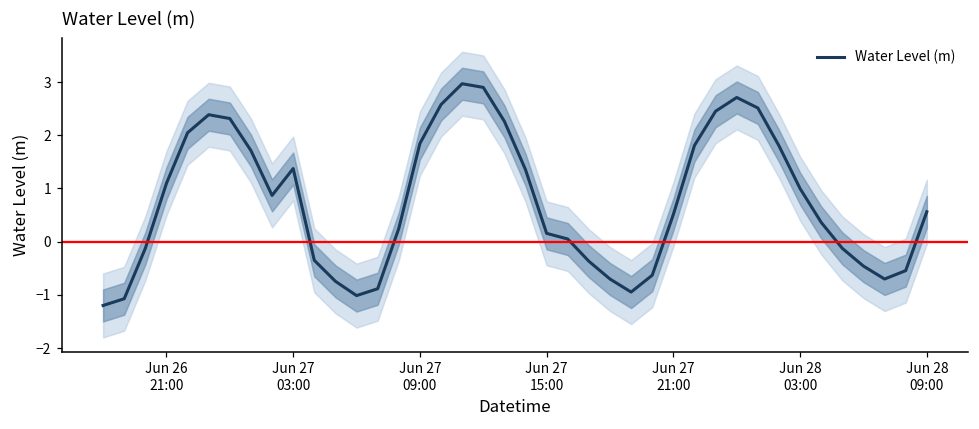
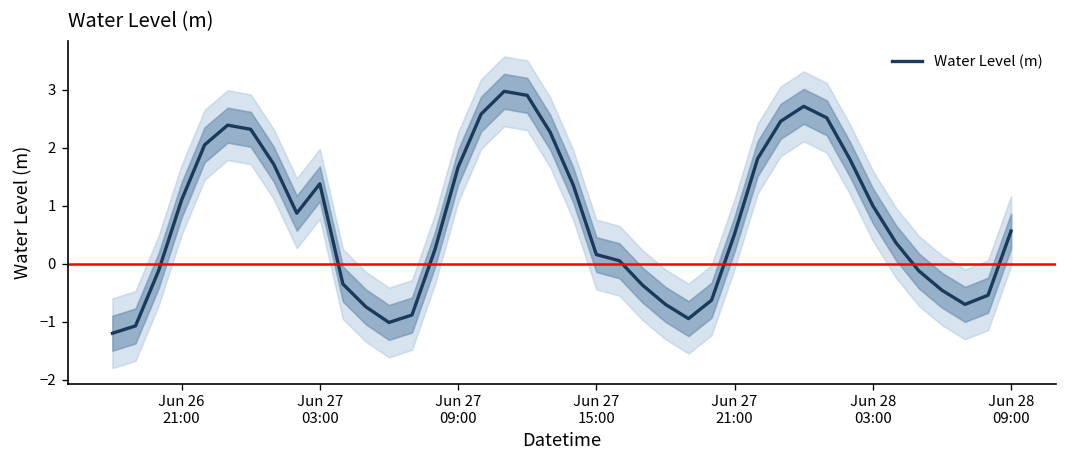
Water Level (m), Jun 27 09:00: 1.8 -> 1.7
